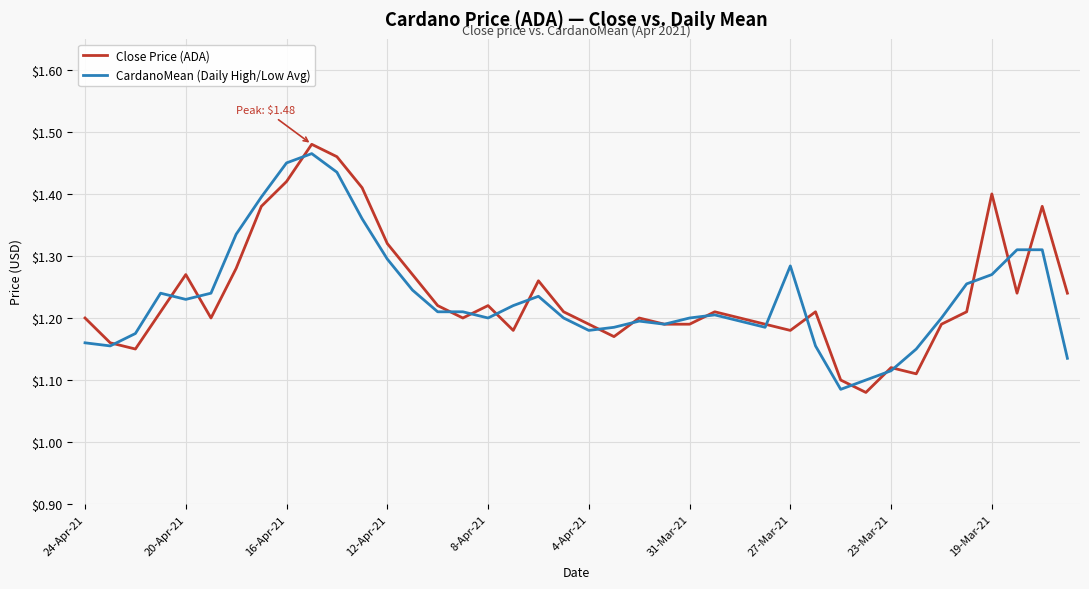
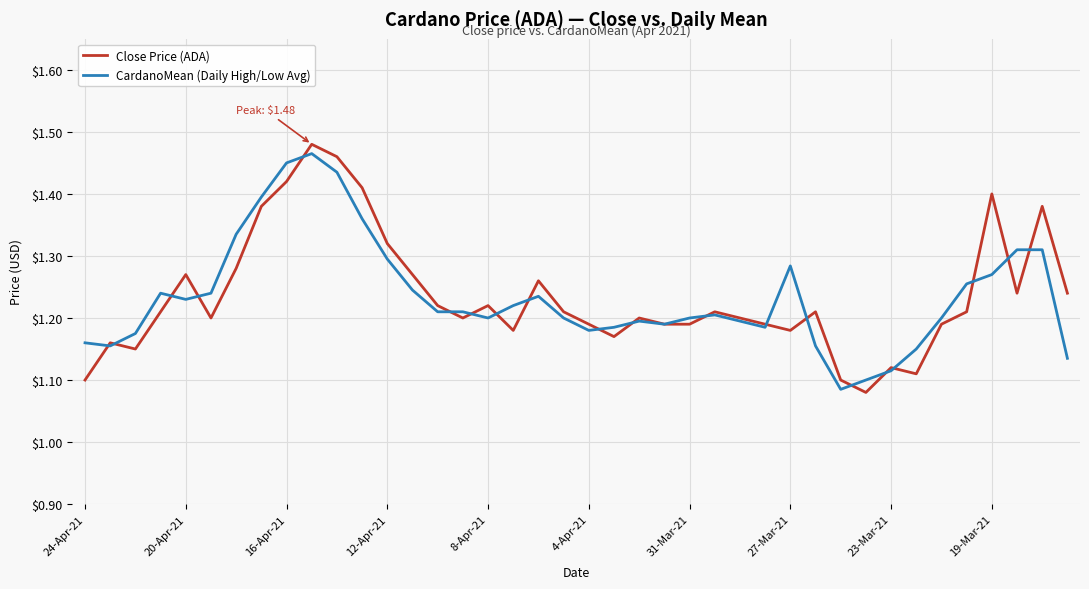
Close Price (ADA), 24-Apr-21: $1.2 -> $1.1
